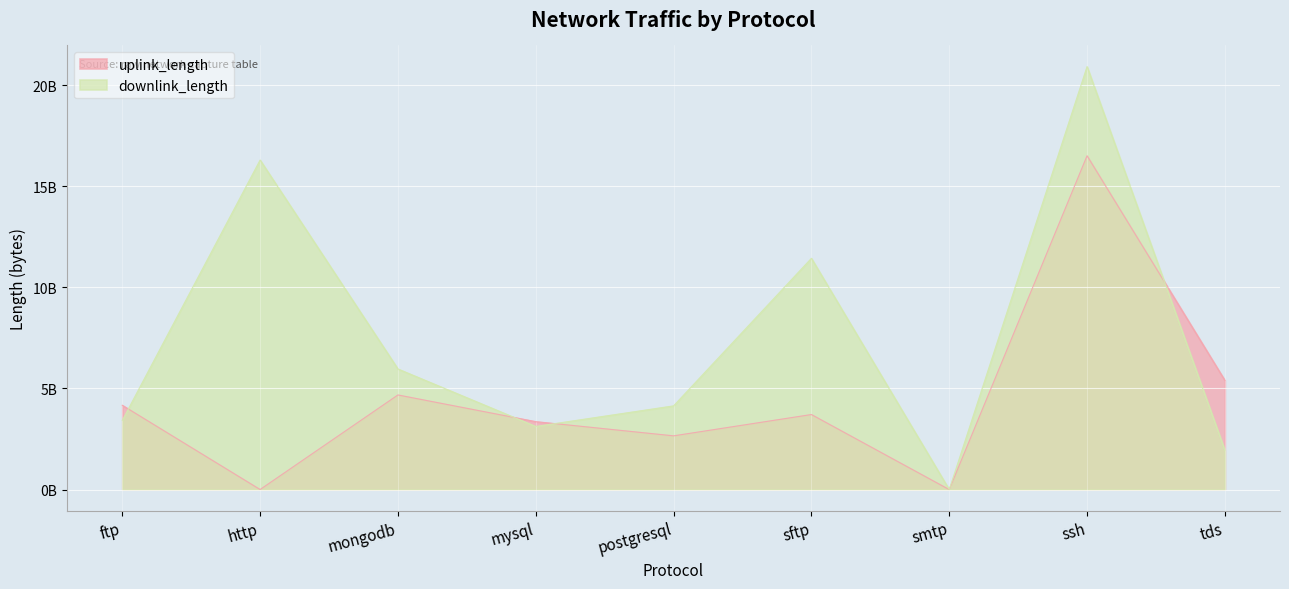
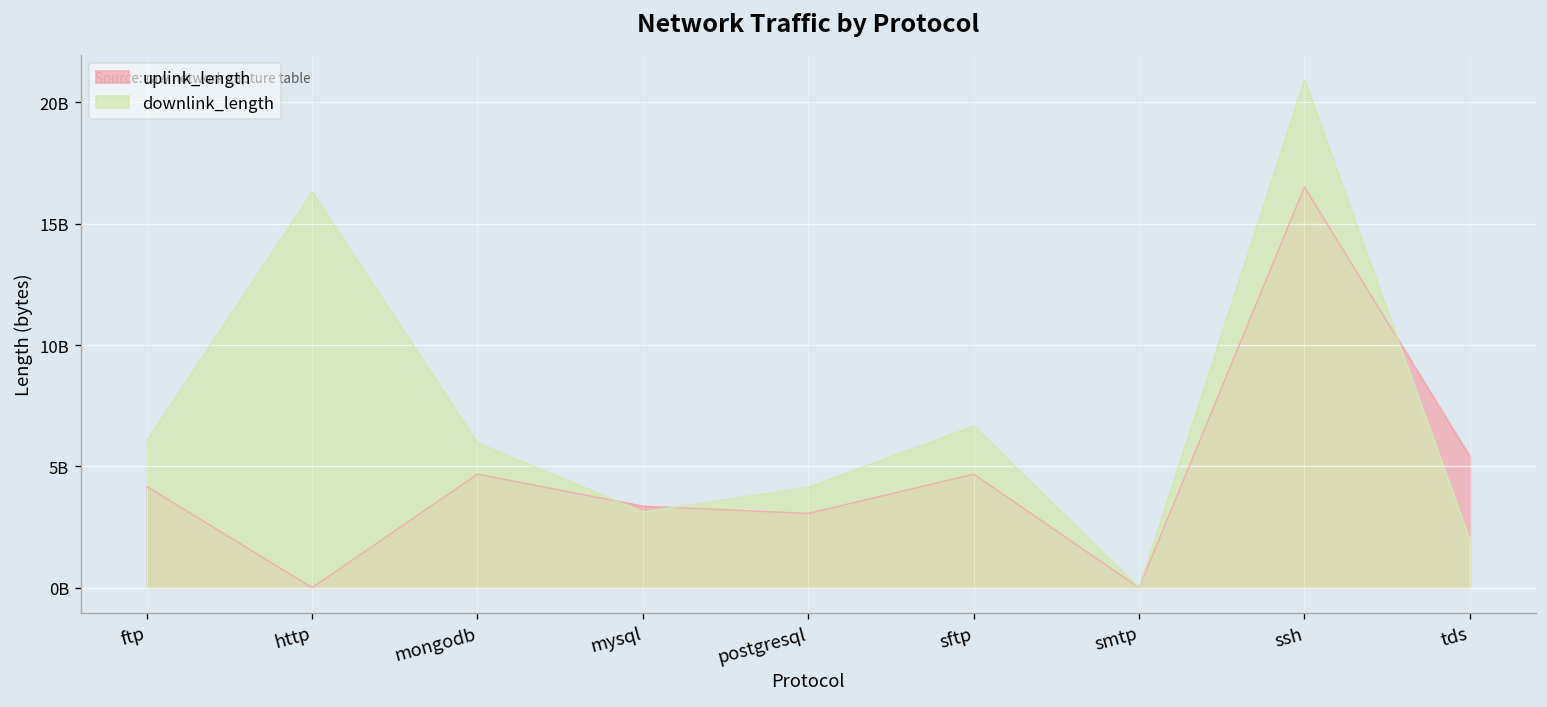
downlink_length, ftp: 3400000000 -> 6100000000
uplink_length, postgresql: 2700000000 -> 3100000000
uplink_length, sftp: 3700000000 -> 4700000000
downlink_length, sftp: 11400000000 -> 6700000000
